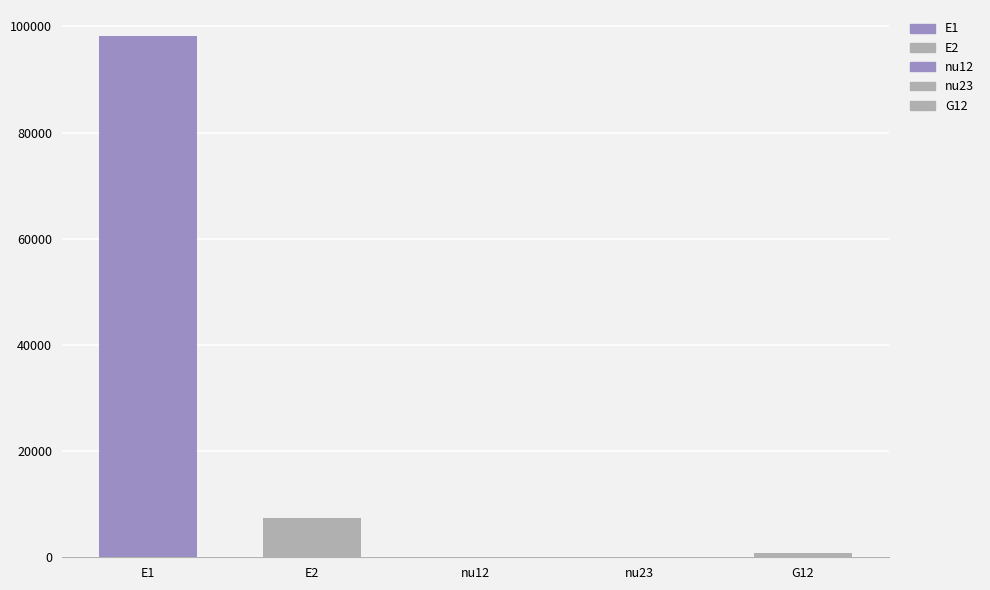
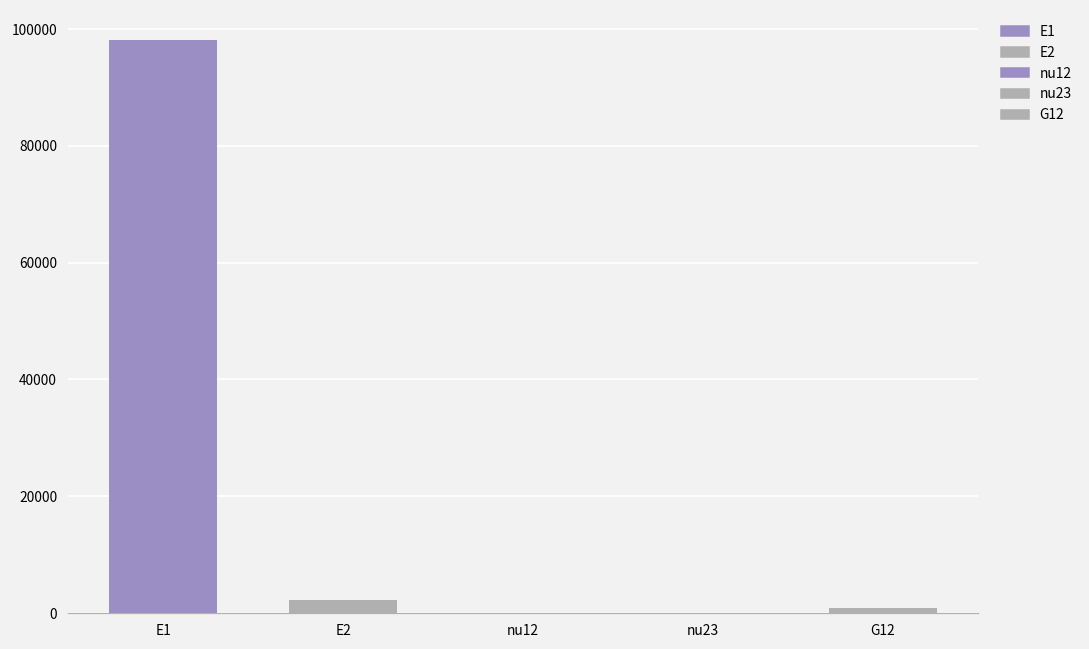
E2: 7000 -> 2000
